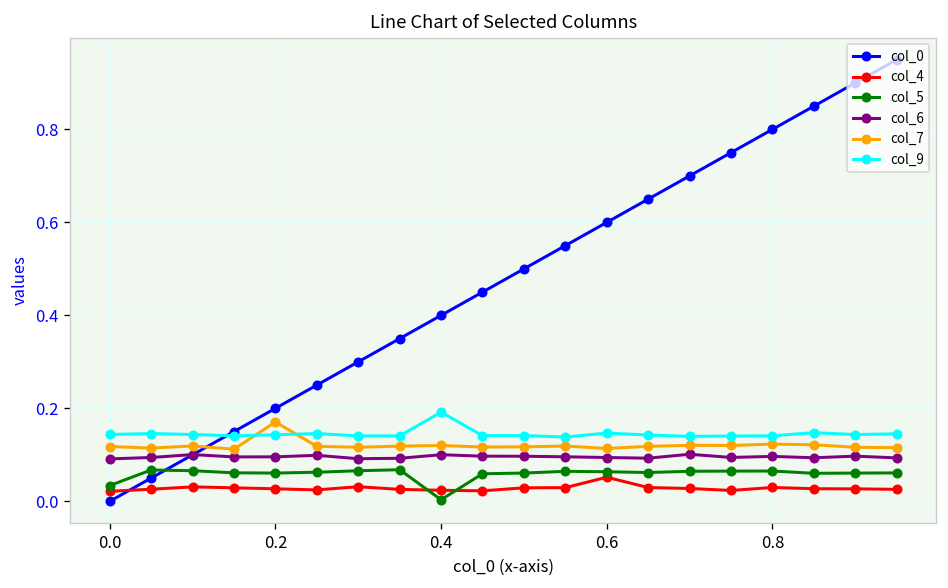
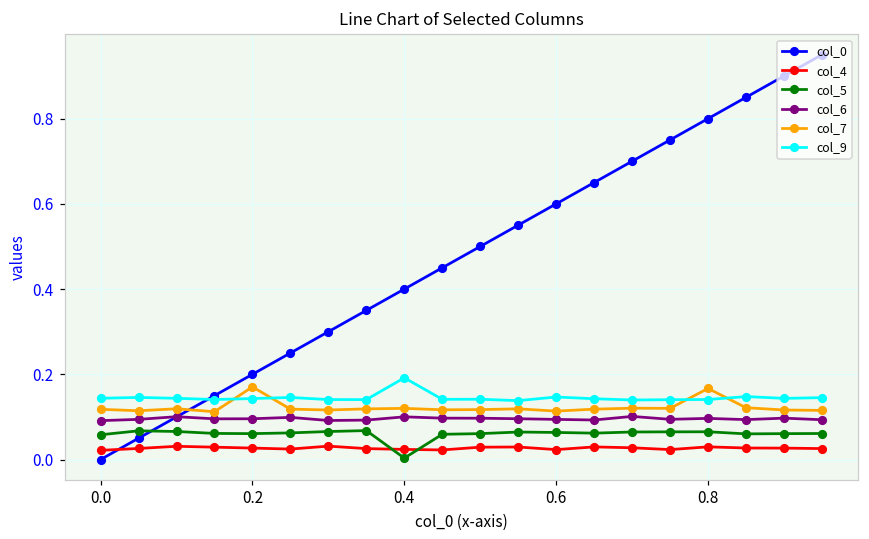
col_5, 0.0: 0.03 -> 0.06
col_4, 0.6: 0.05 -> 0.02
col_7, 0.8: 0.12 -> 0.17
